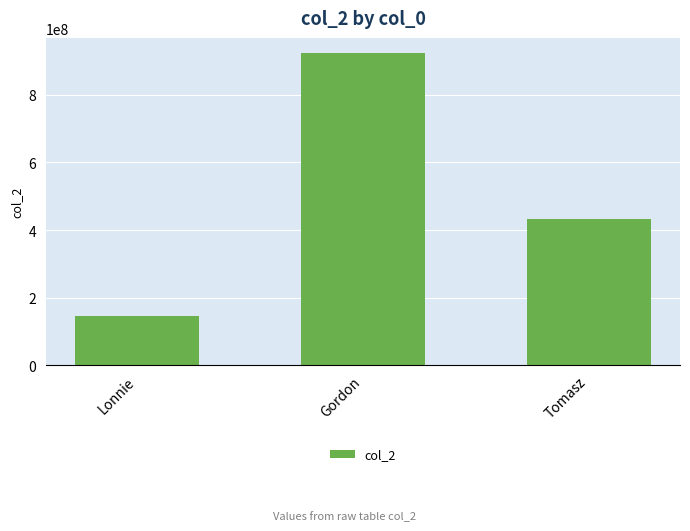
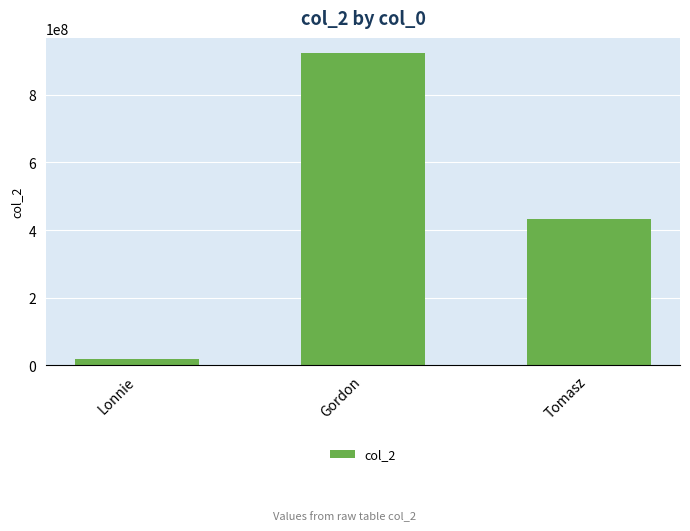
Lonnie: 150000000 -> 20000000
